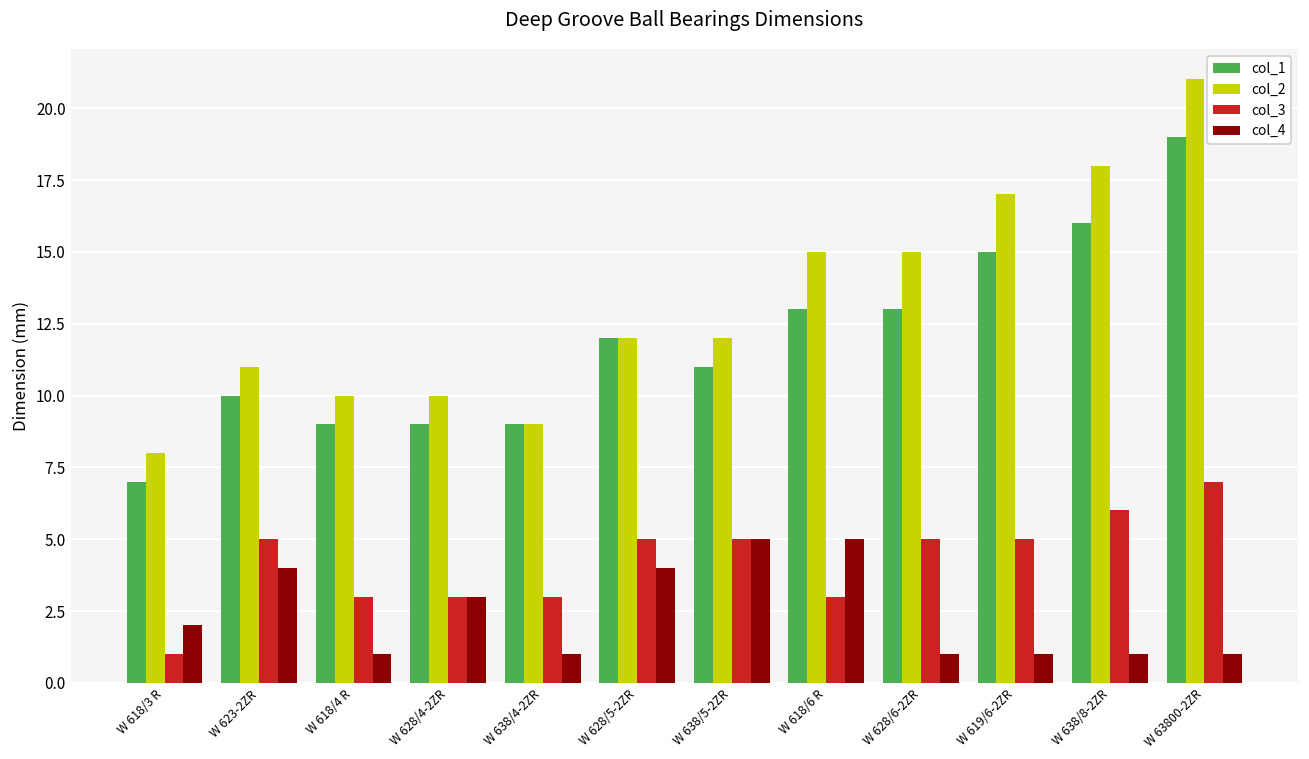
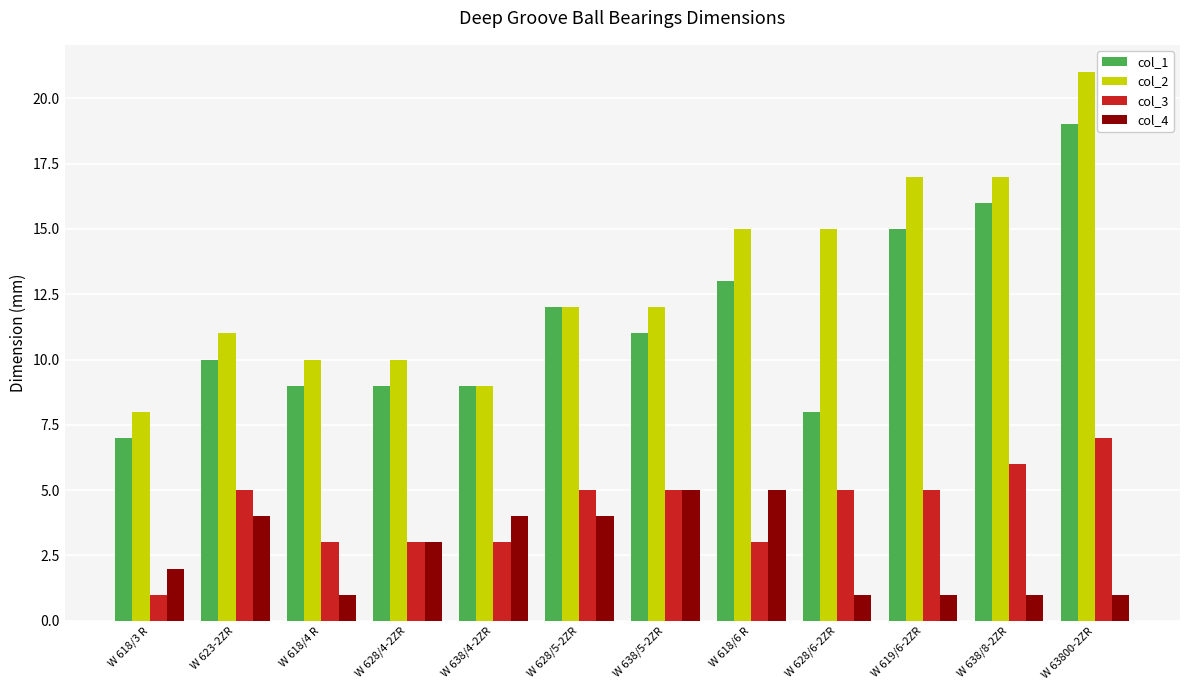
col_4, W 638/4-2ZR: 1 -> 4
col_1, W 628/6-2ZR: 13 -> 8
col_2, W 638/8-2ZR: 18 -> 17
